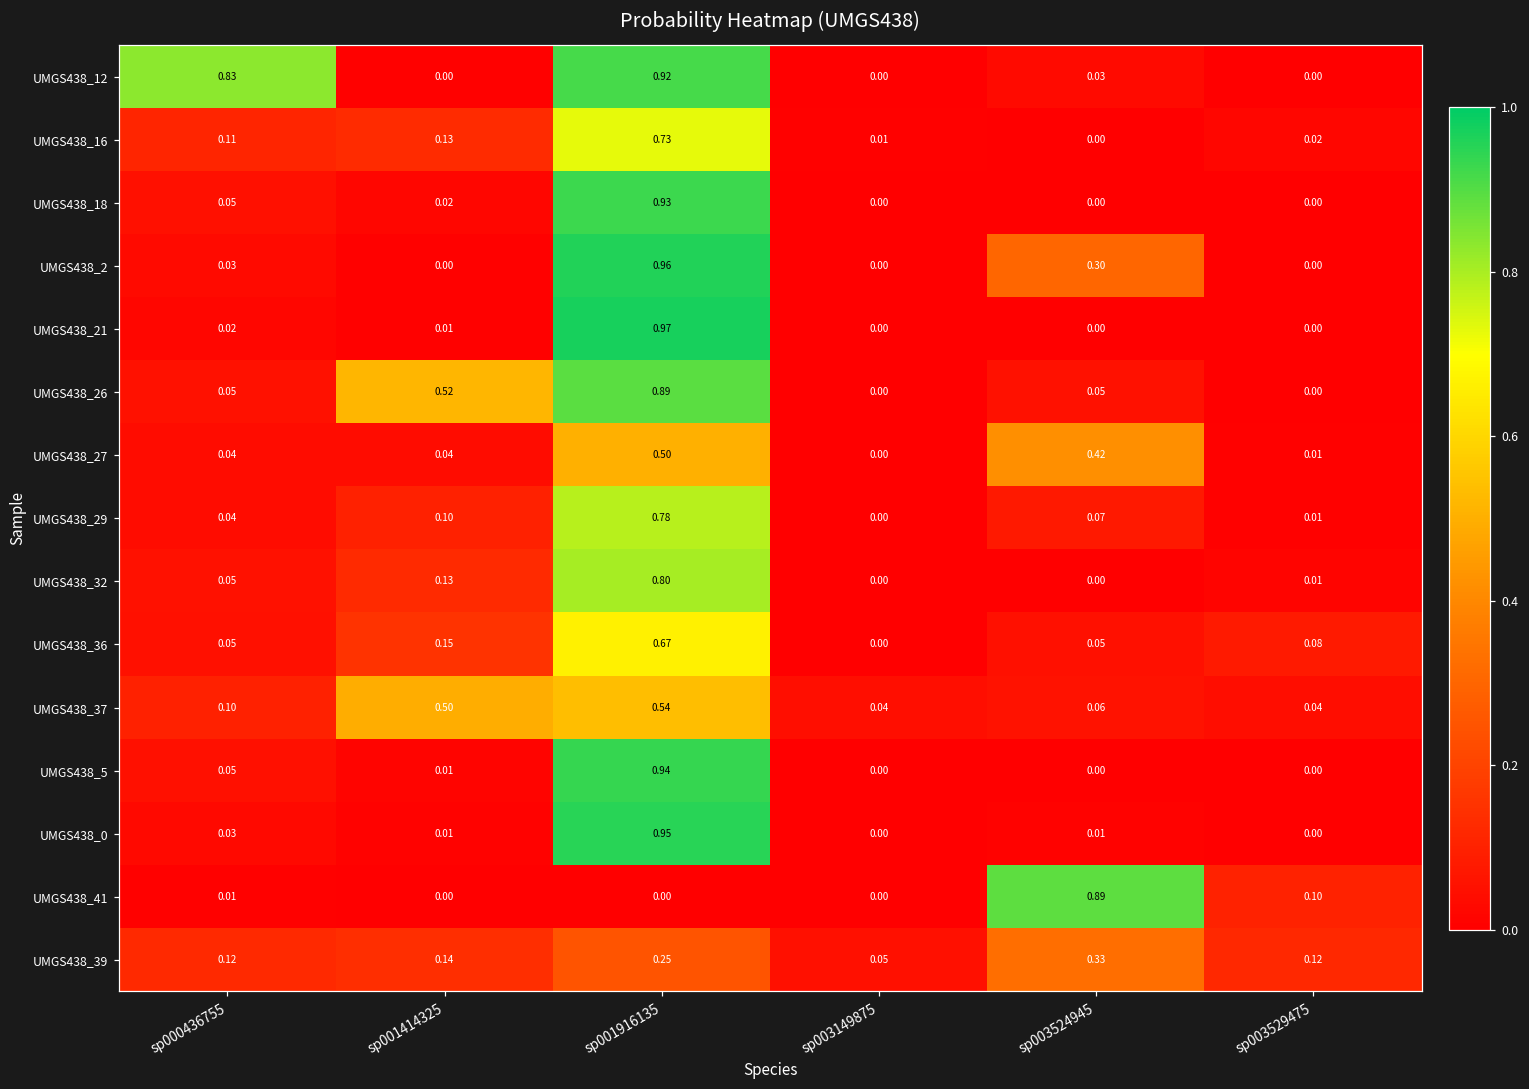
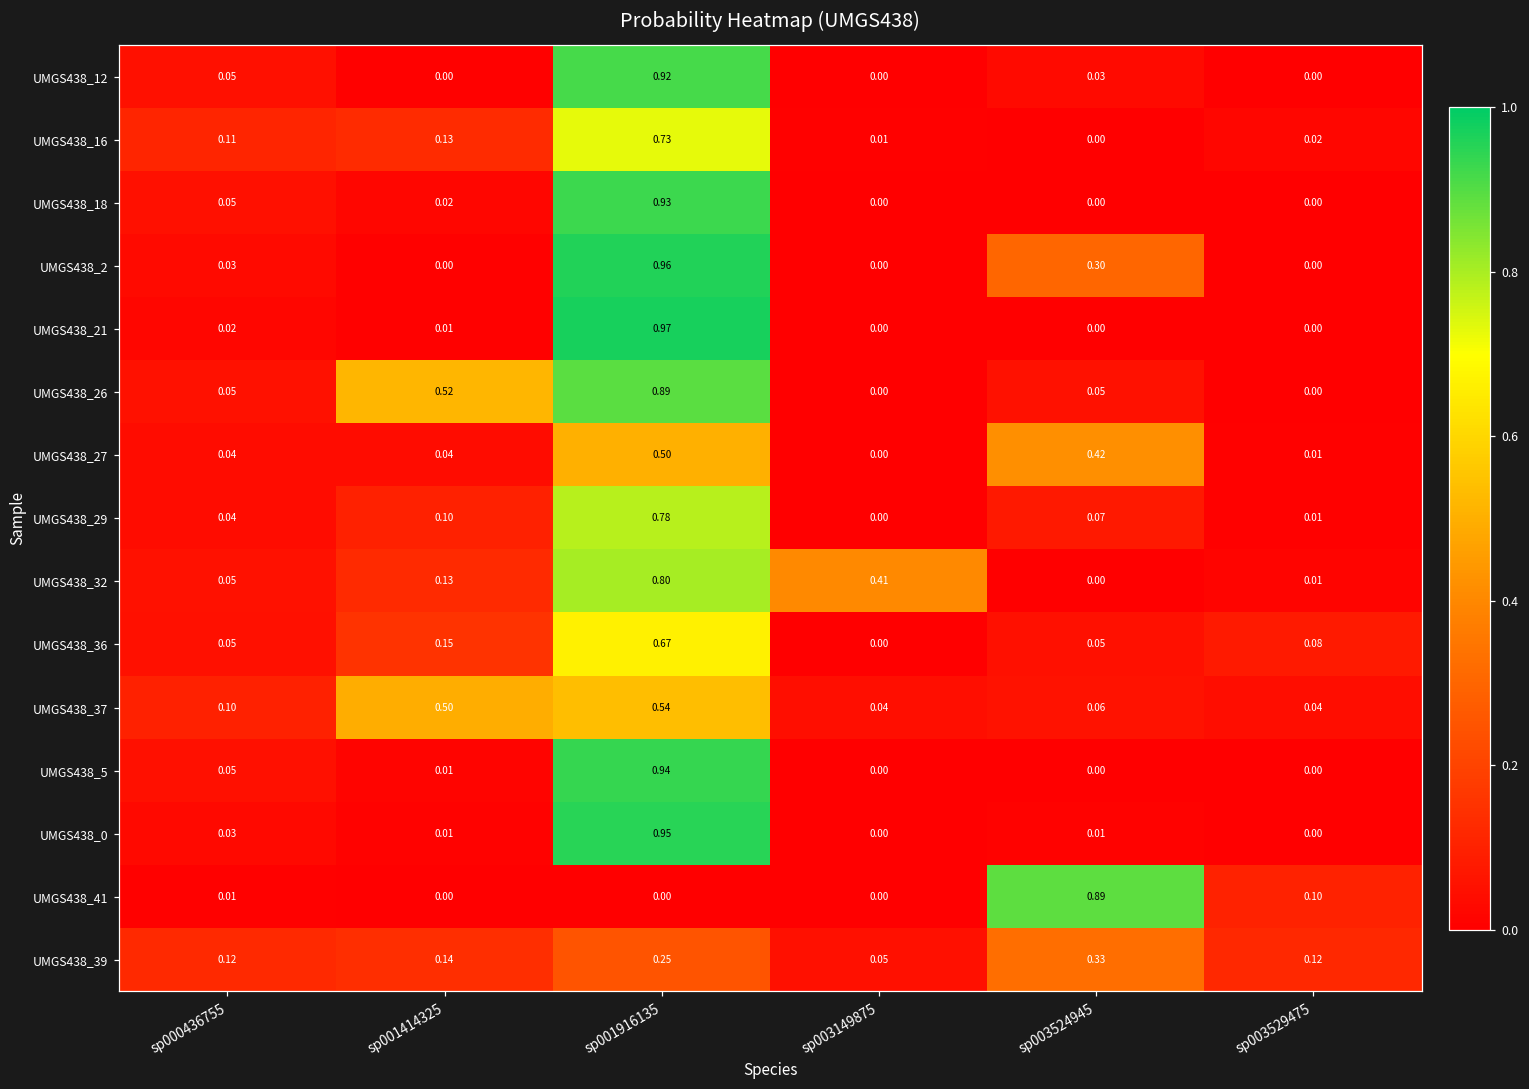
UMGS438_12, sp000436755: 0.83 -> 0.05
UMGS438_32, sp003149875: 0.00 -> 0.41
